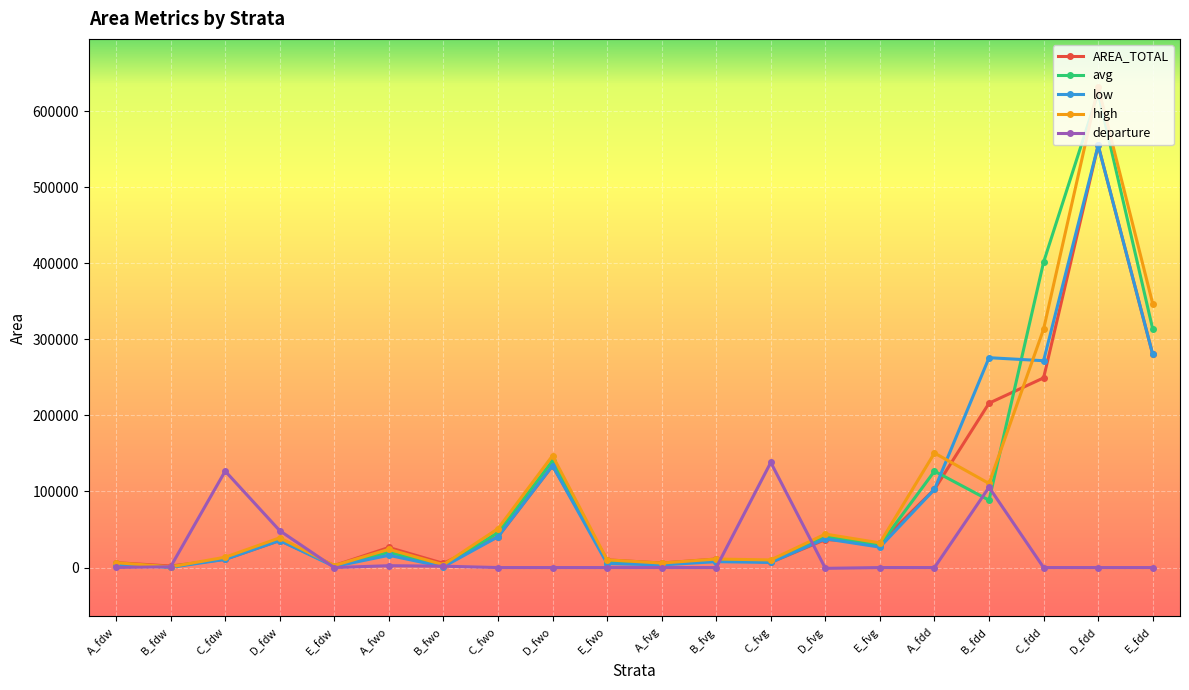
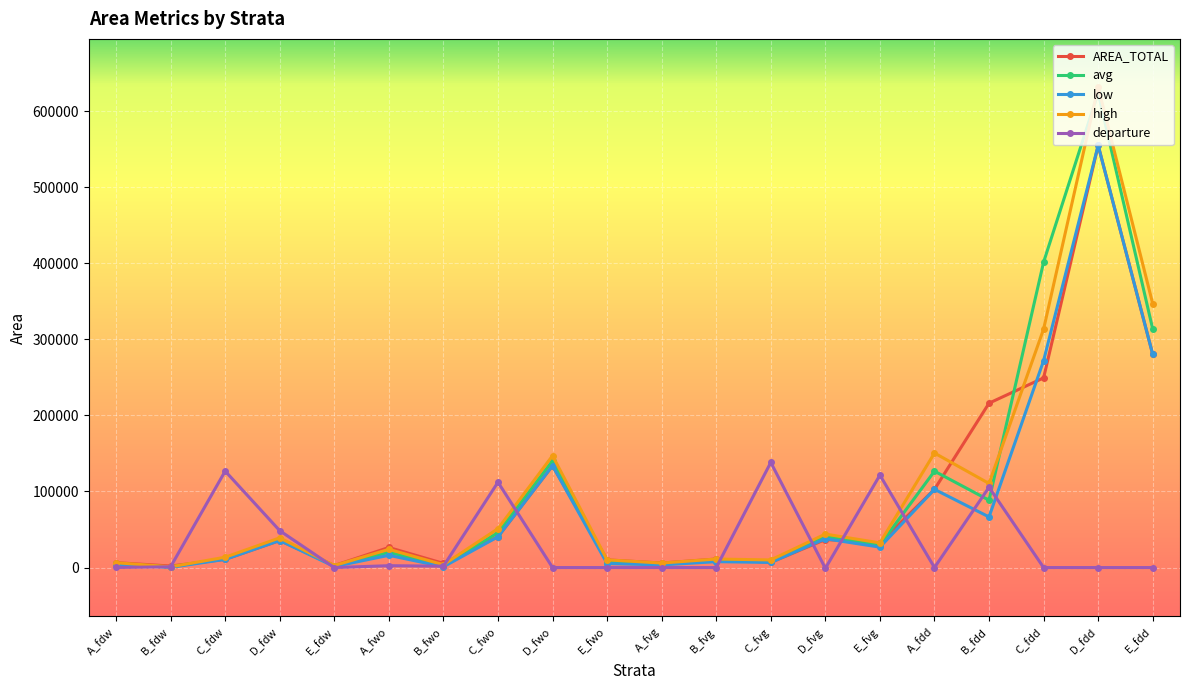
departure, C_fwo: 0 -> 110000
departure, E_fvg: 0 -> 120000
low, B_fdd: 280000 -> 70000
